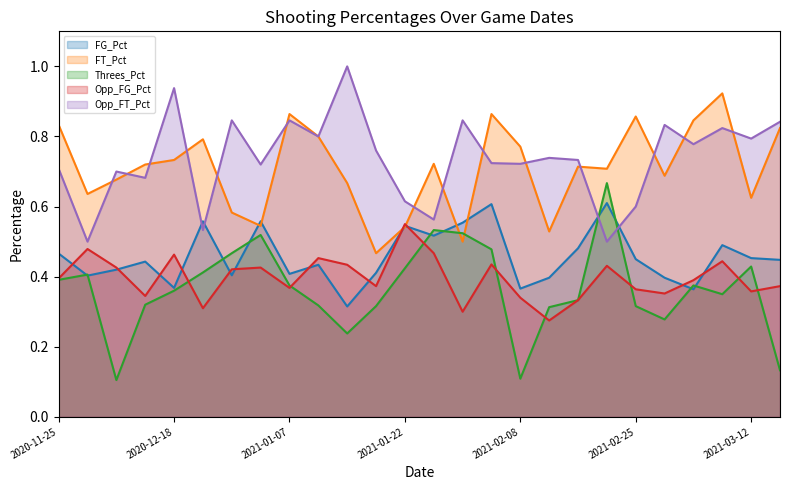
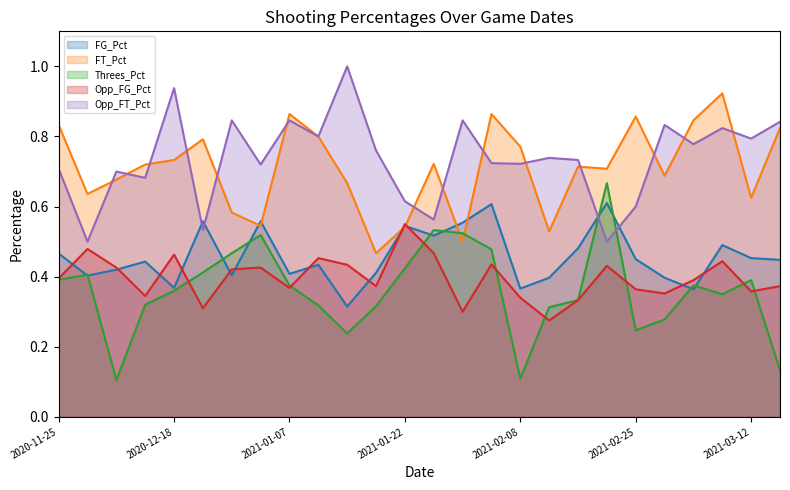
Threes_Pct, 2021-02-25: 0.32 -> 0.25
Threes_Pct, 2021-03-12: 0.43 -> 0.39
